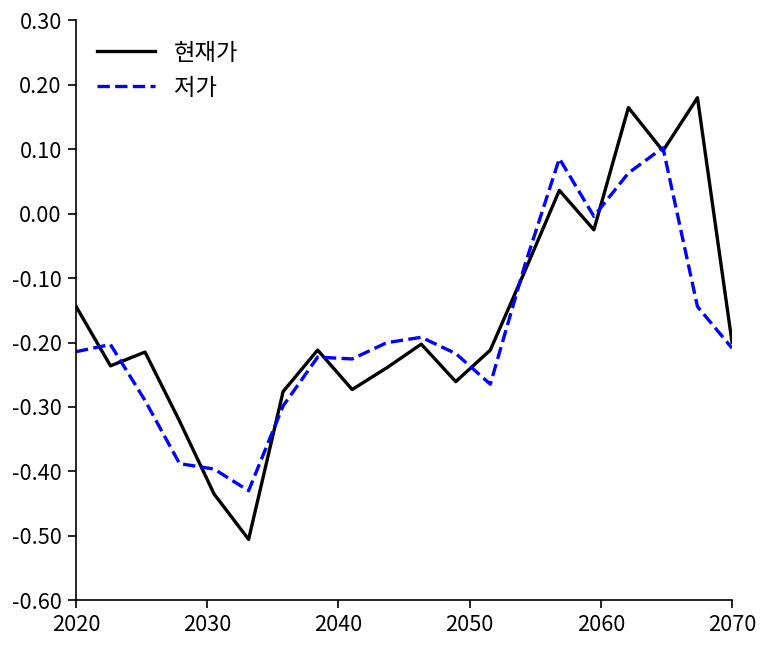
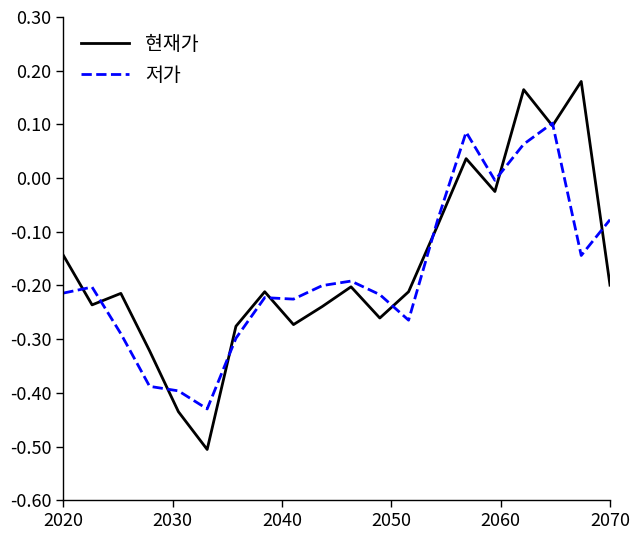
저가, 2070: -0.21 -> -0.08
